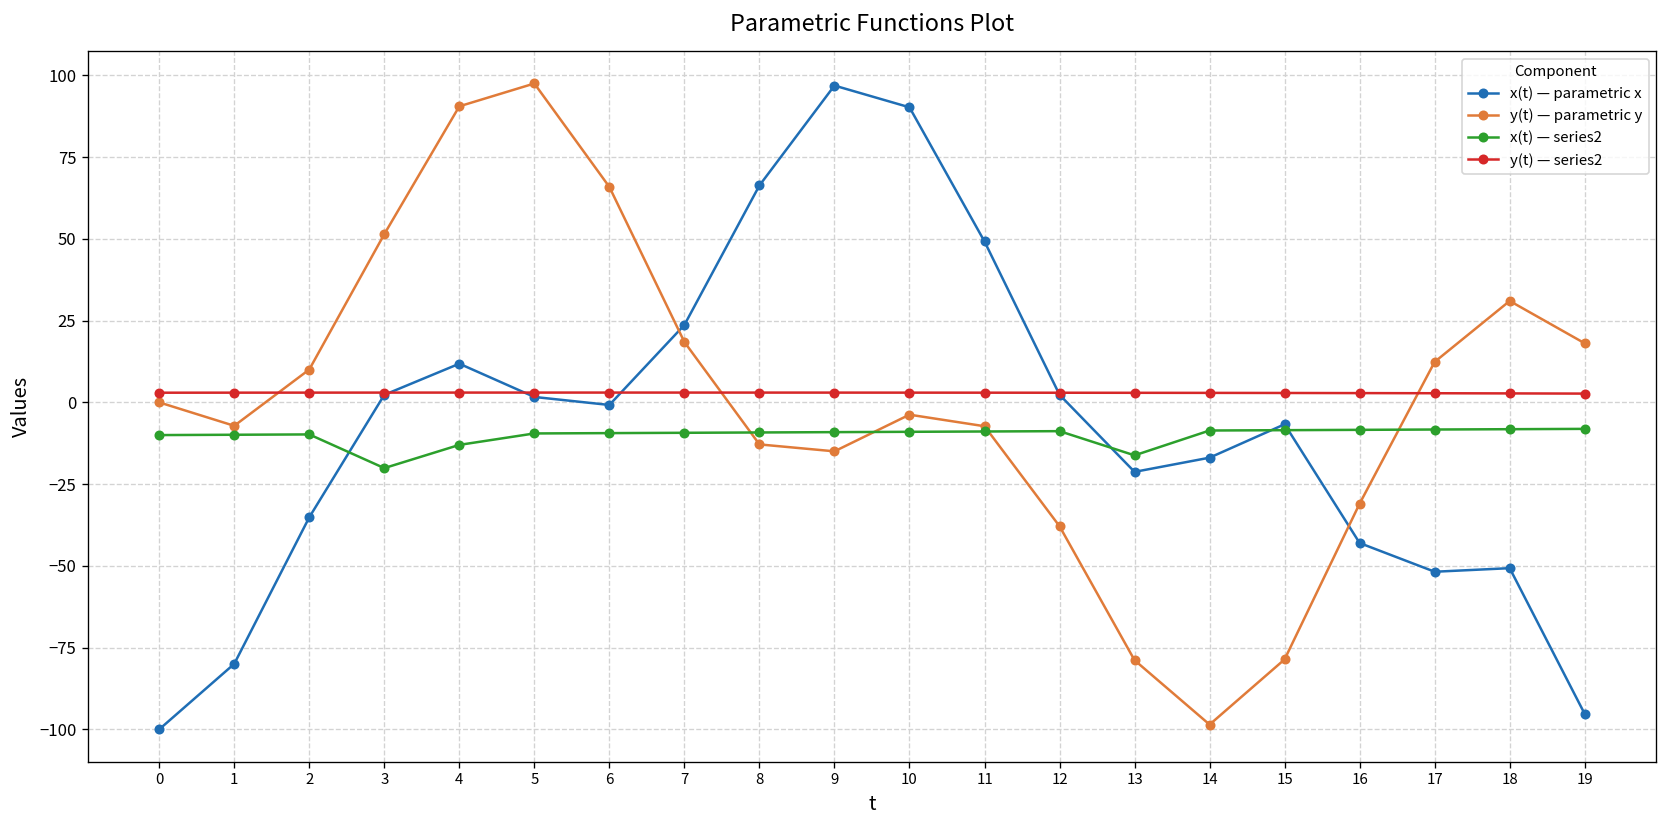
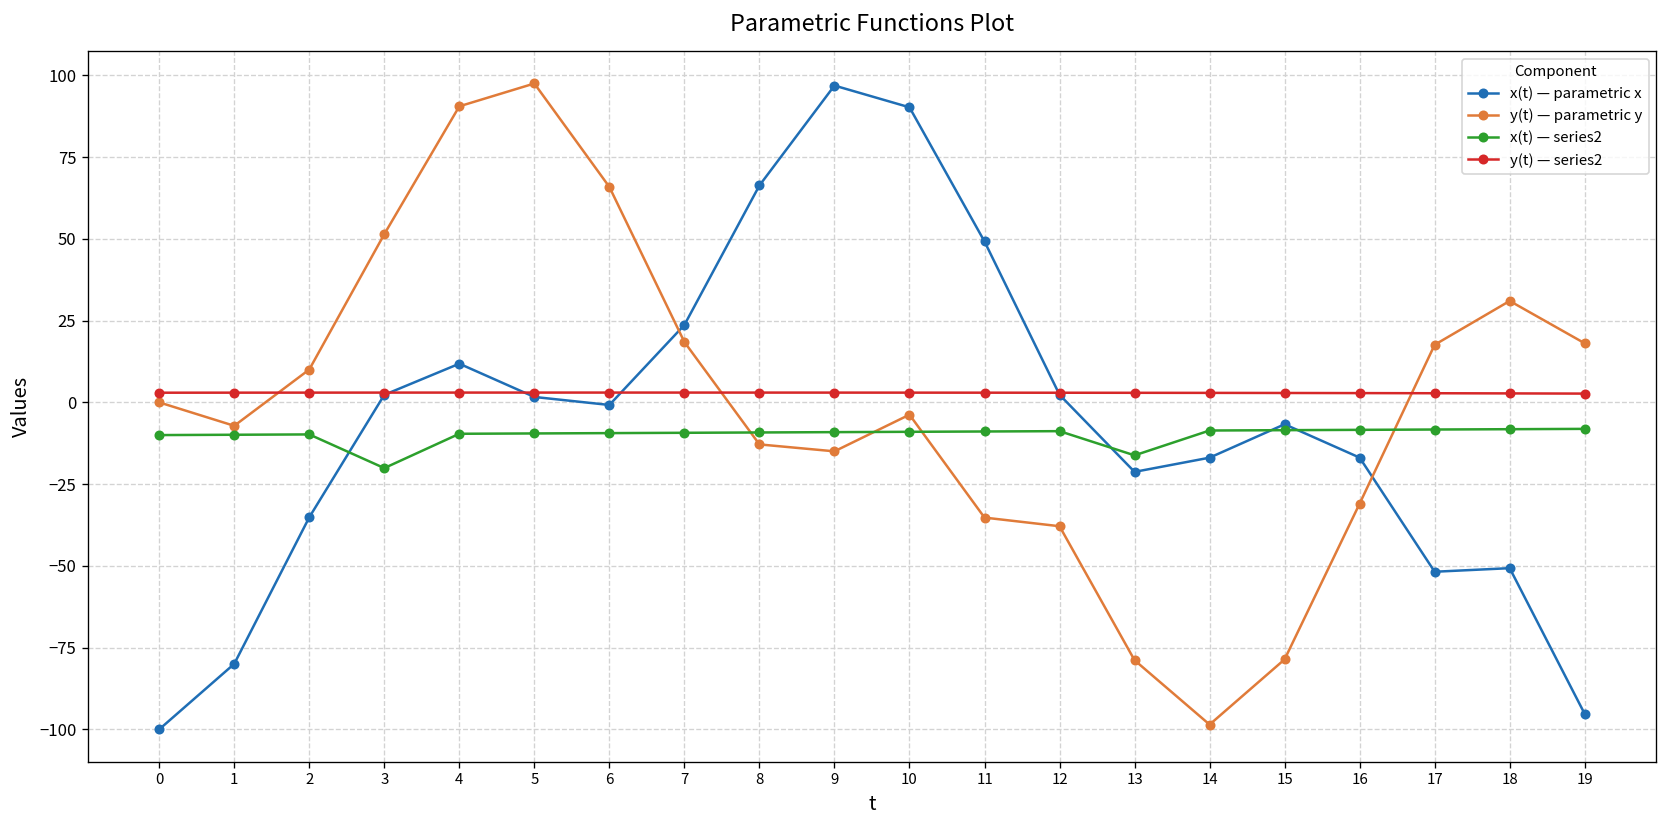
x(t) — series2, 4: -13 -> -10
y(t) — parametric y, 11: -7 -> -35
x(t) — parametric x, 16: -43 -> -17
y(t) — parametric y, 17: 12 -> 18
